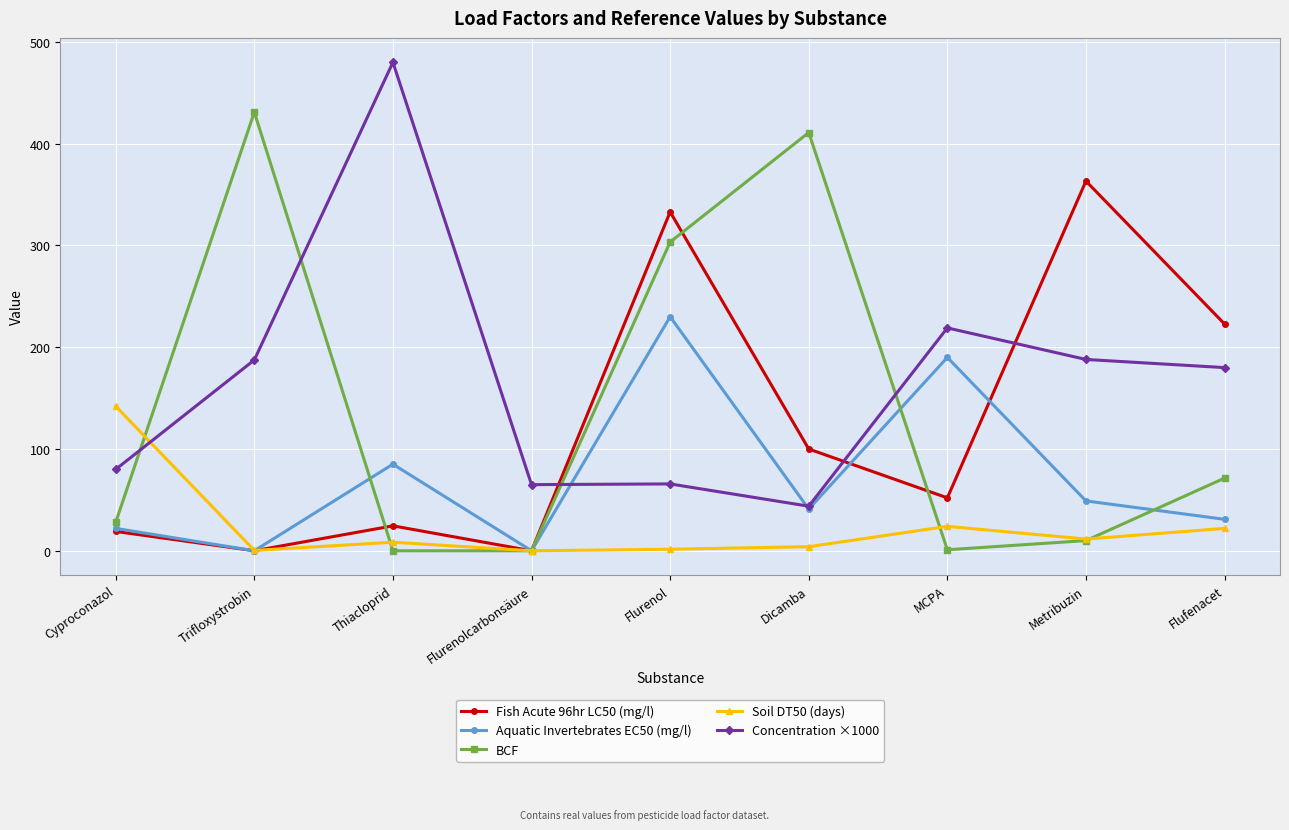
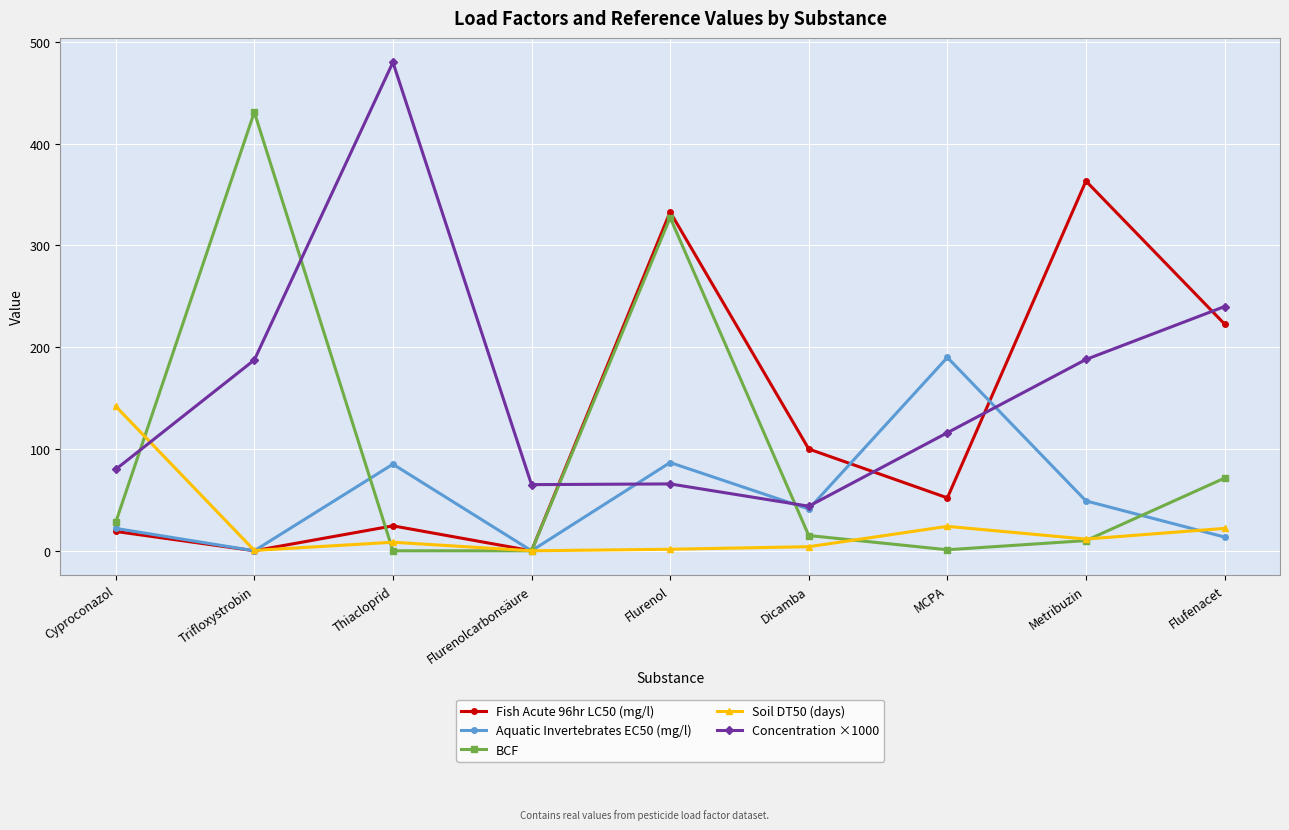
Aquatic Invertebrates EC50 (mg/l), Flurenol: 230 -> 87
BCF, Flurenol: 303 -> 327
BCF, Dicamba: 411 -> 15
Concentration ×1000, MCPA: 219 -> 116
Aquatic Invertebrates EC50 (mg/l), Flufenacet: 31 -> 14
Concentration ×1000, Flufenacet: 180 -> 240
